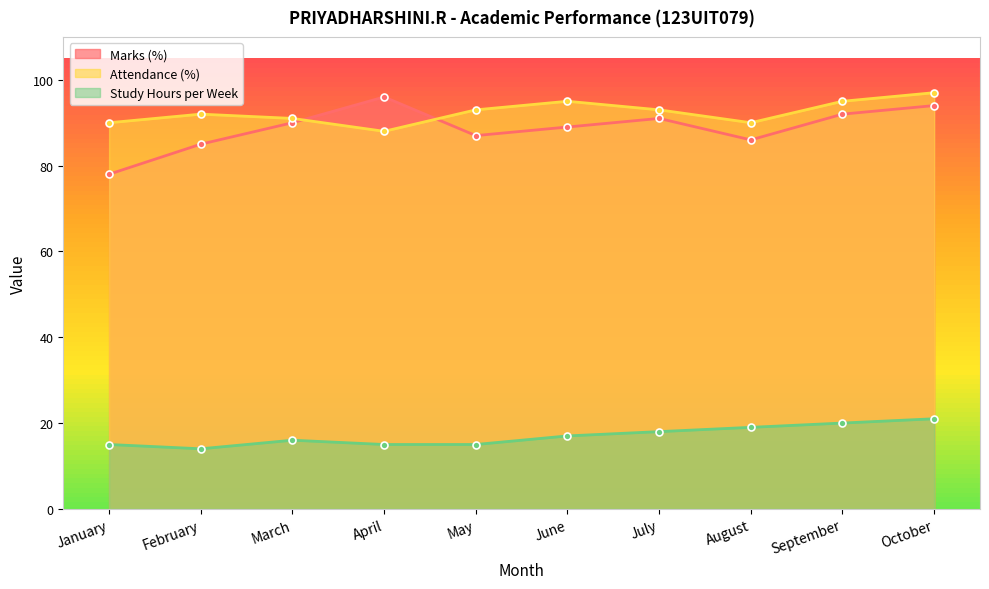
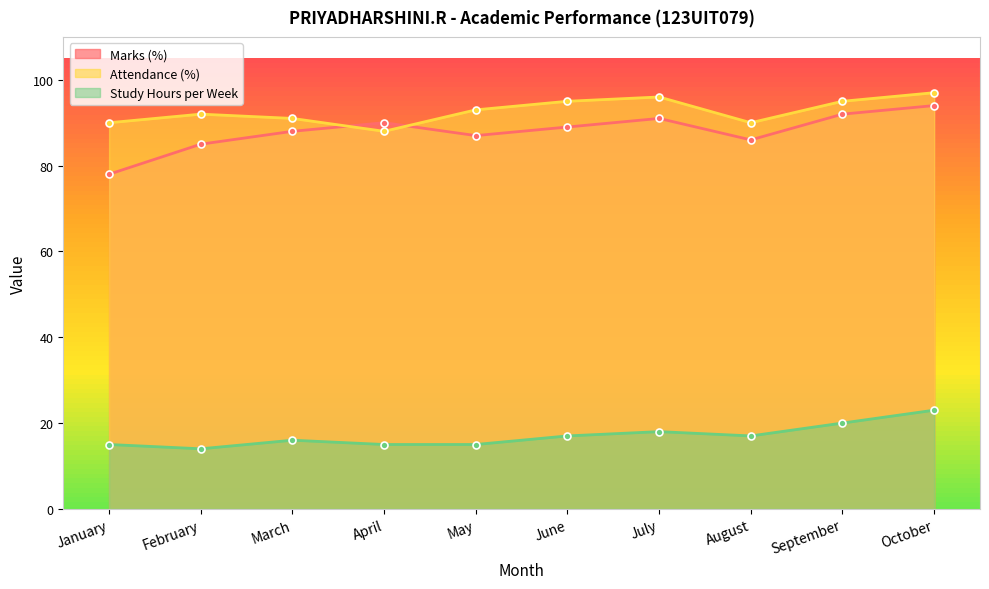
Marks (%), March: 90 -> 88
Marks (%), April: 96 -> 90
Attendance (%), July: 93 -> 96
Study Hours per Week, August: 19 -> 17
Study Hours per Week, October: 21 -> 23
